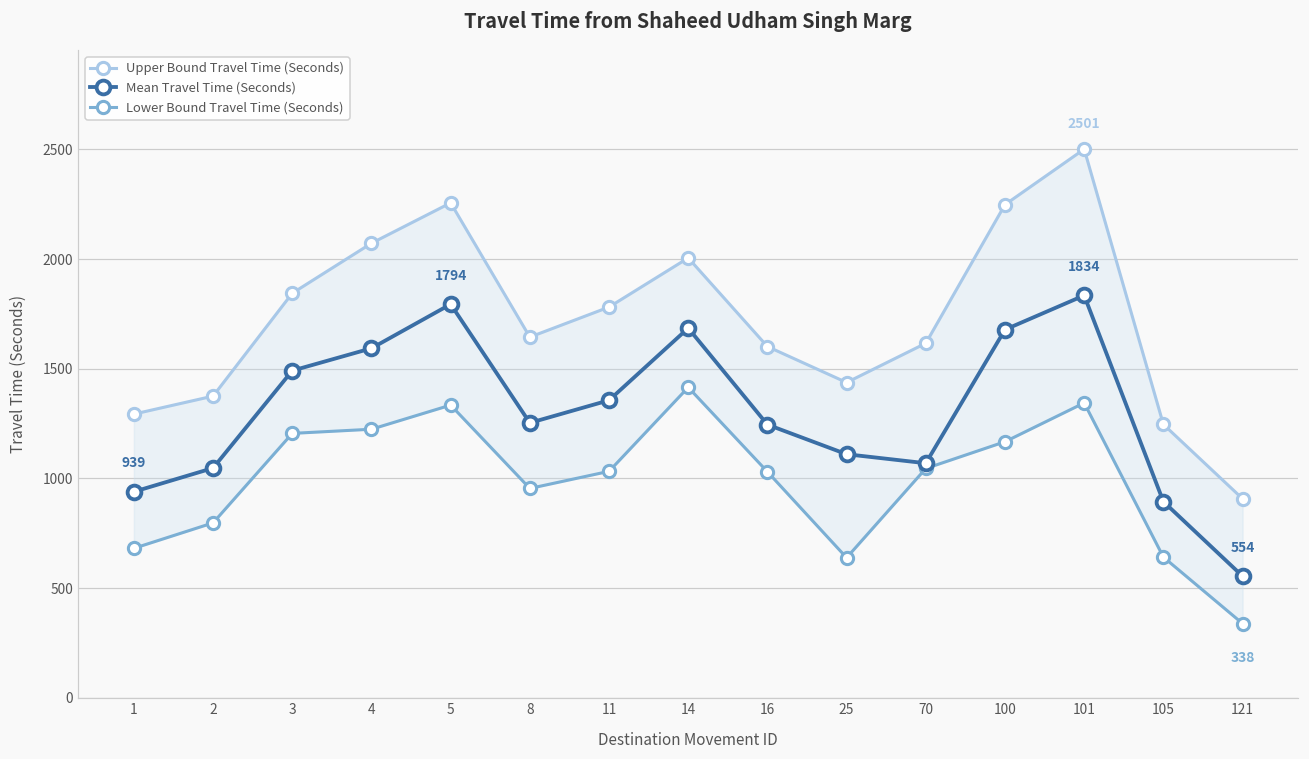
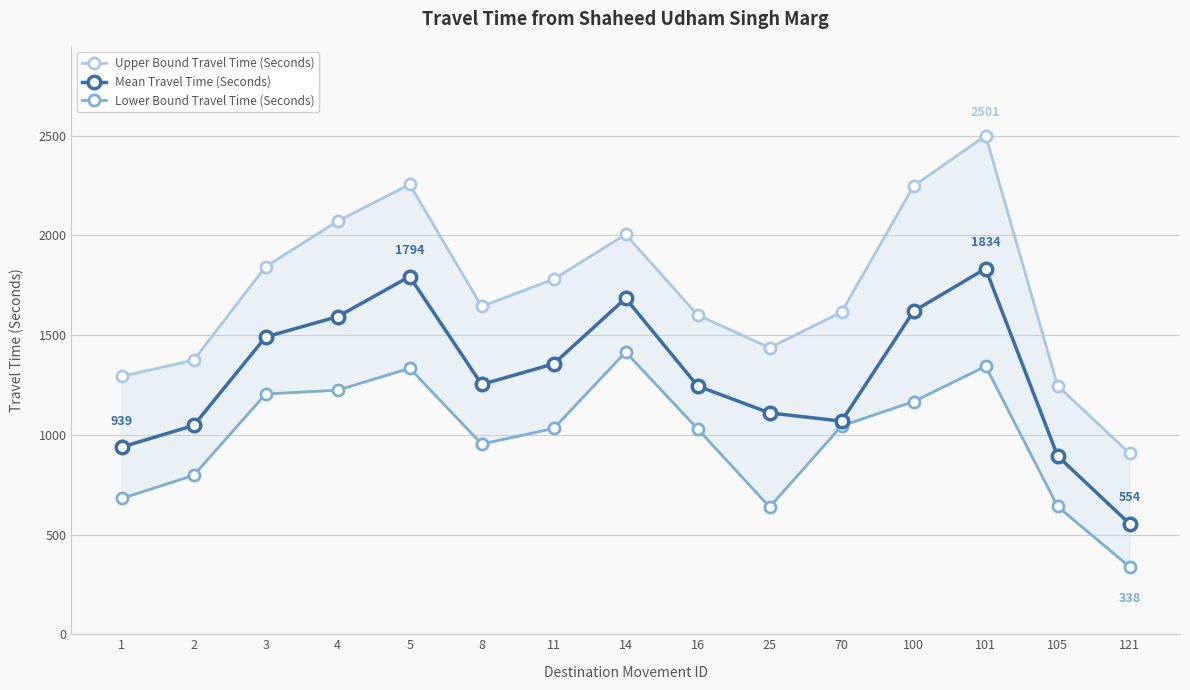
Mean Travel Time (Seconds), 100: 1680 -> 1620
